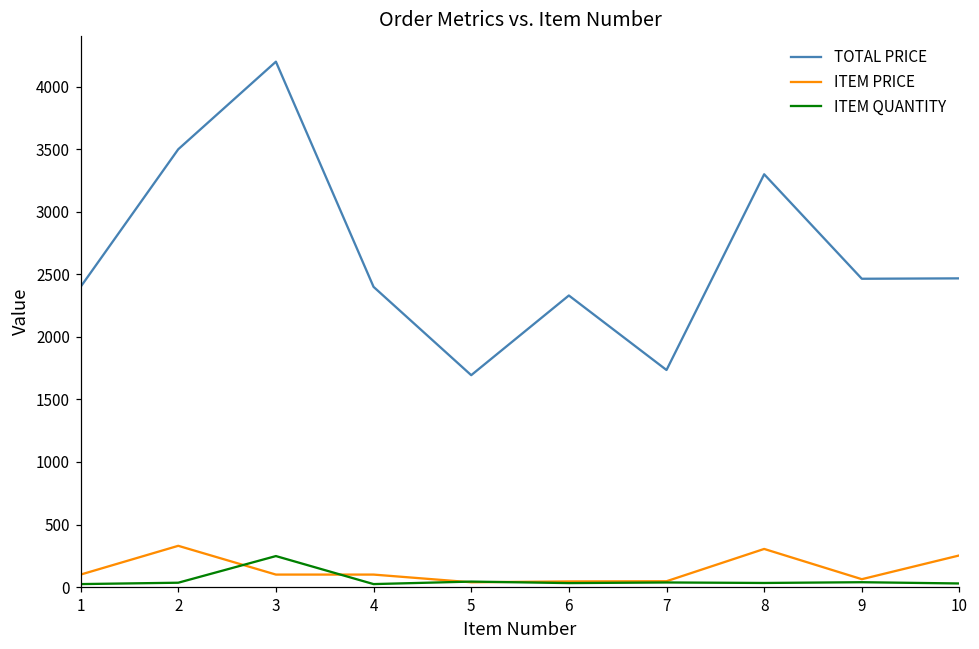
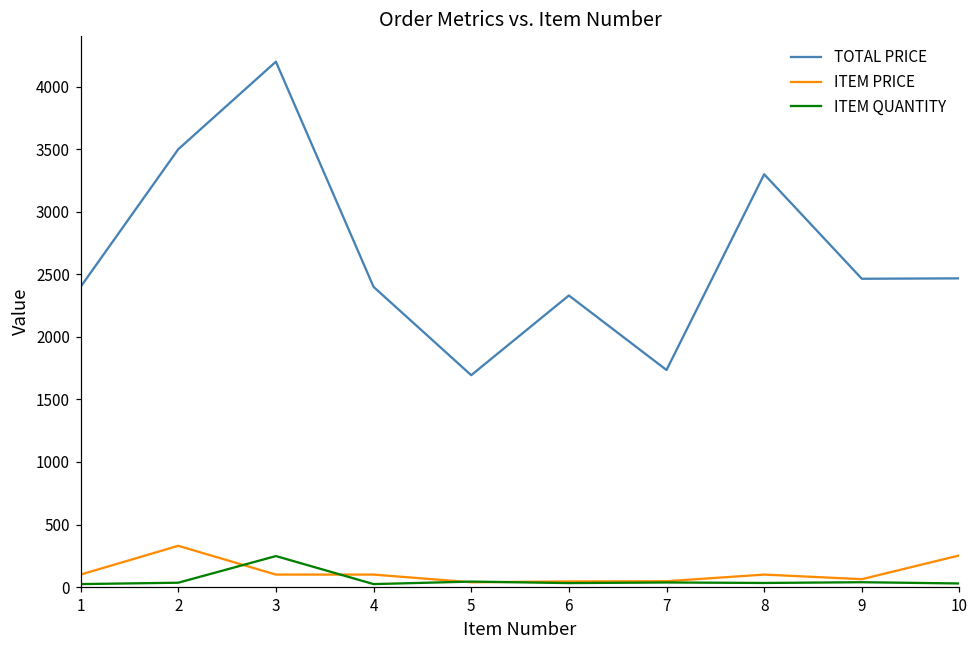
ITEM PRICE, 8: 310 -> 100
